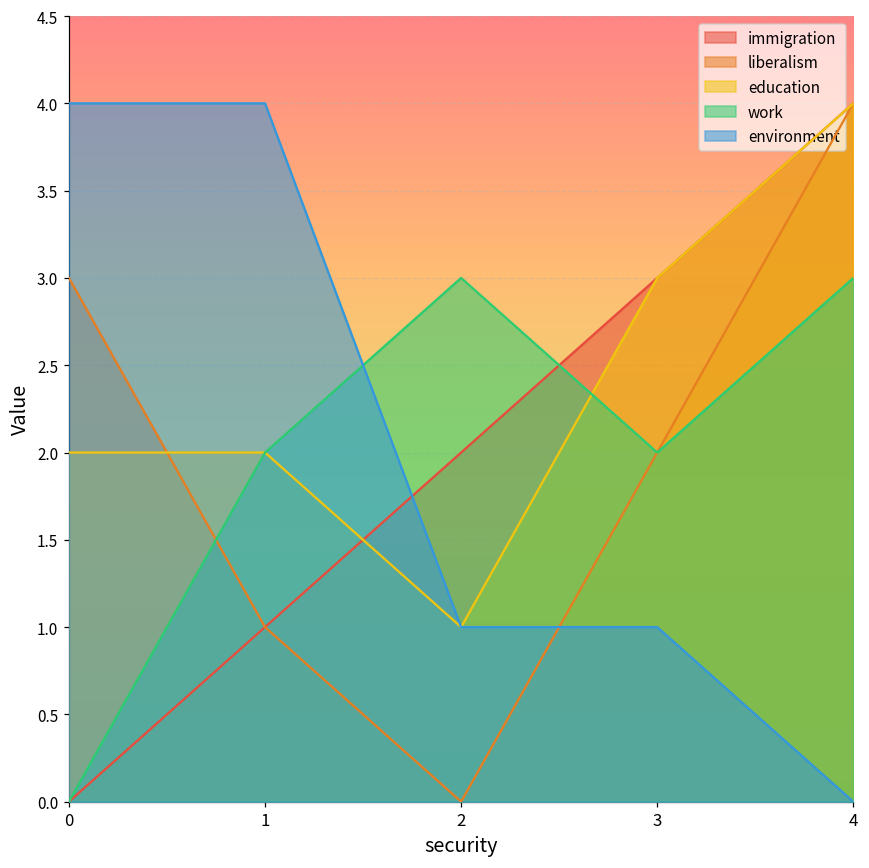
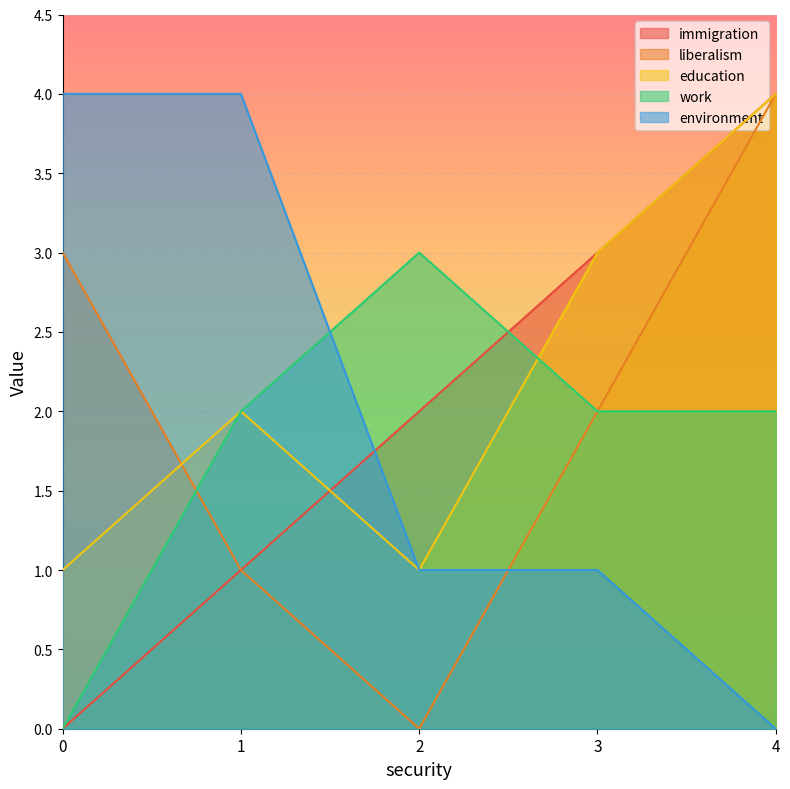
education, 0: 2 -> 1
work, 4: 3 -> 2
